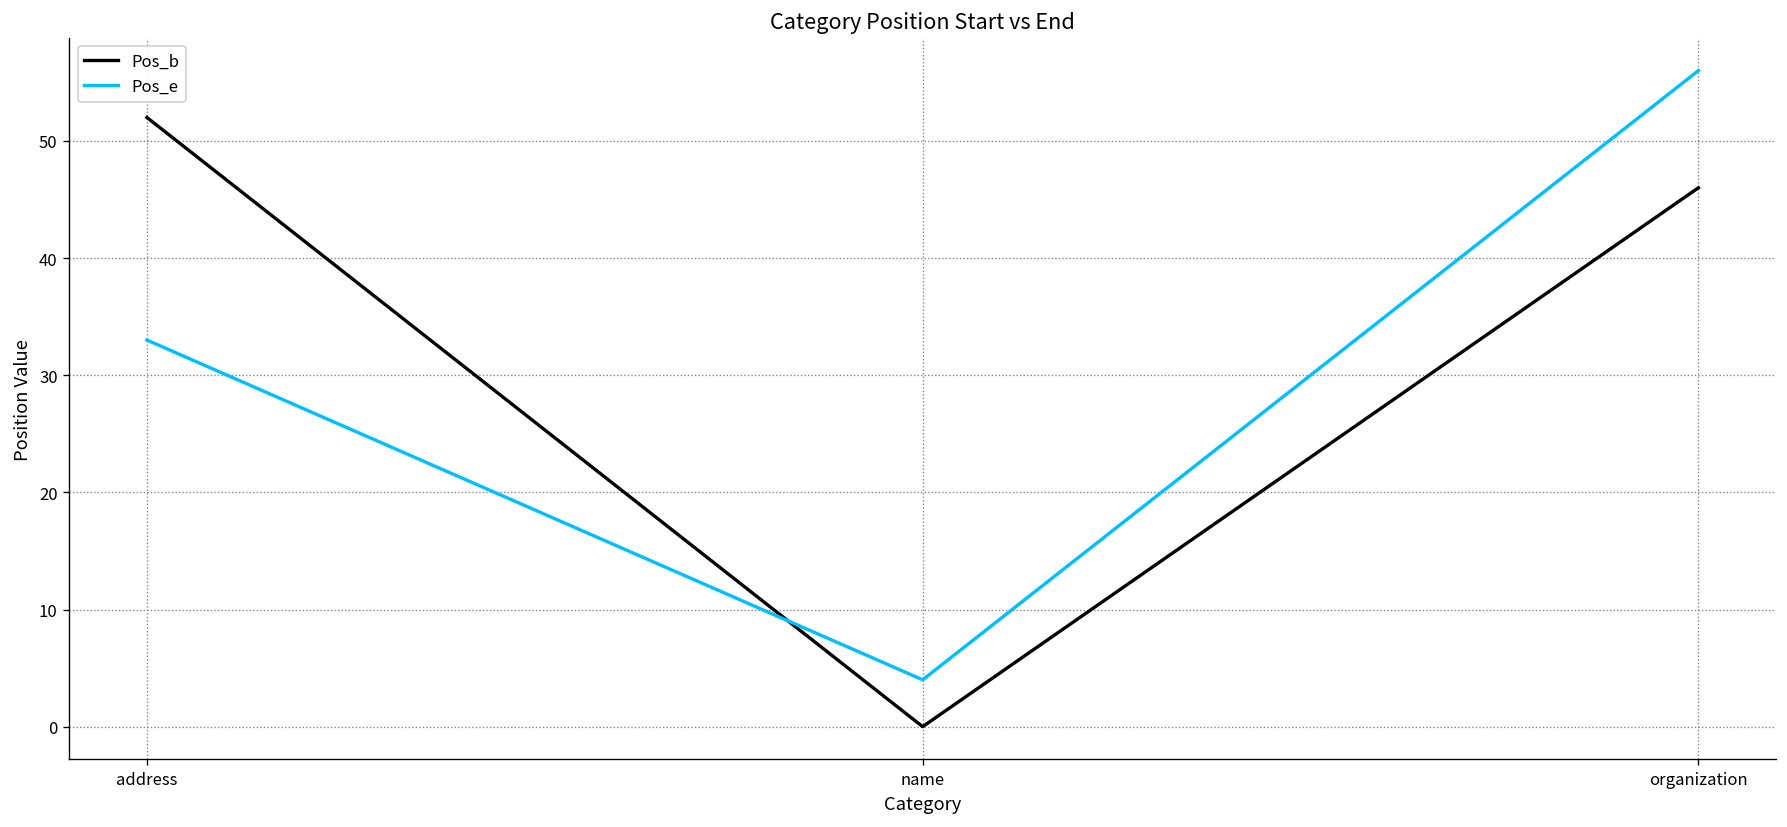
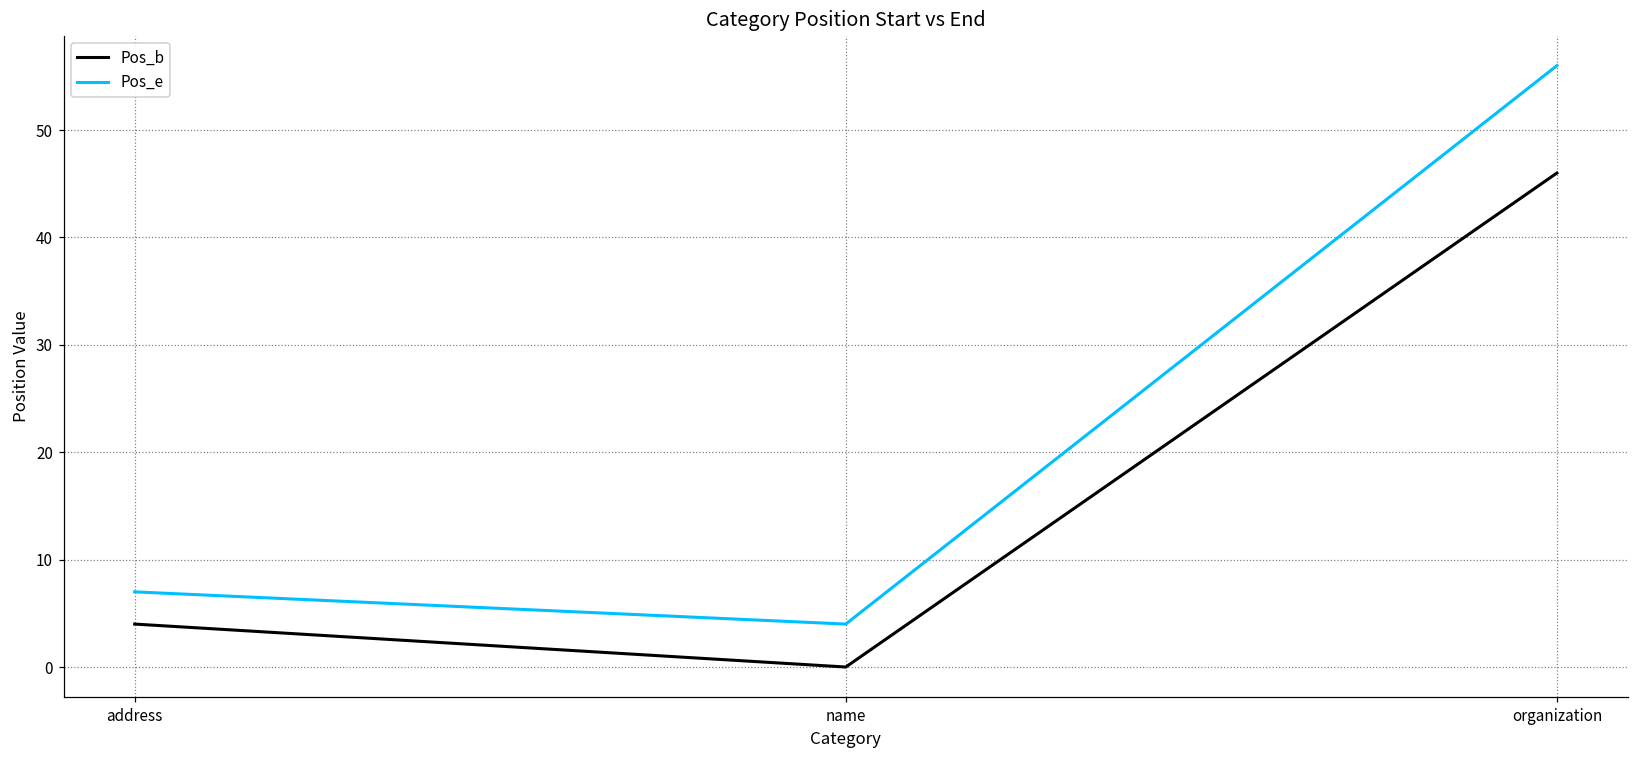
Pos_b, address: 52 -> 4
Pos_e, address: 33 -> 7
